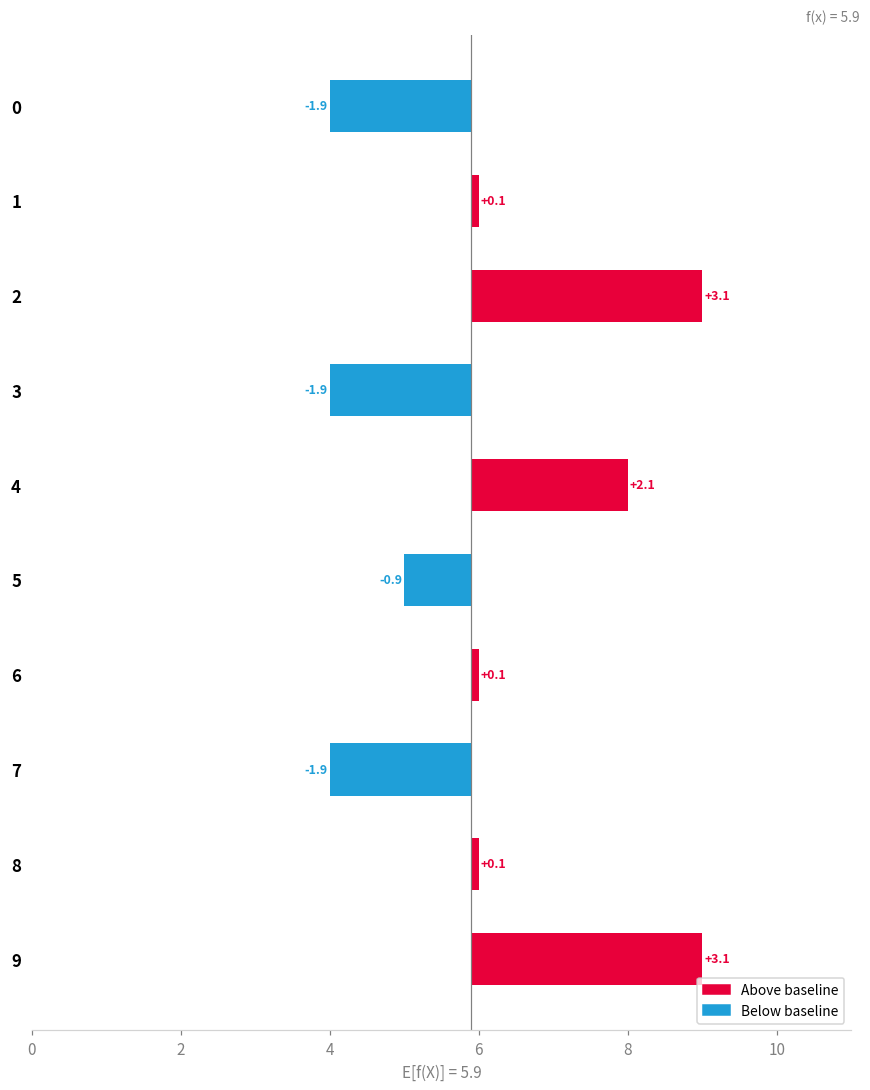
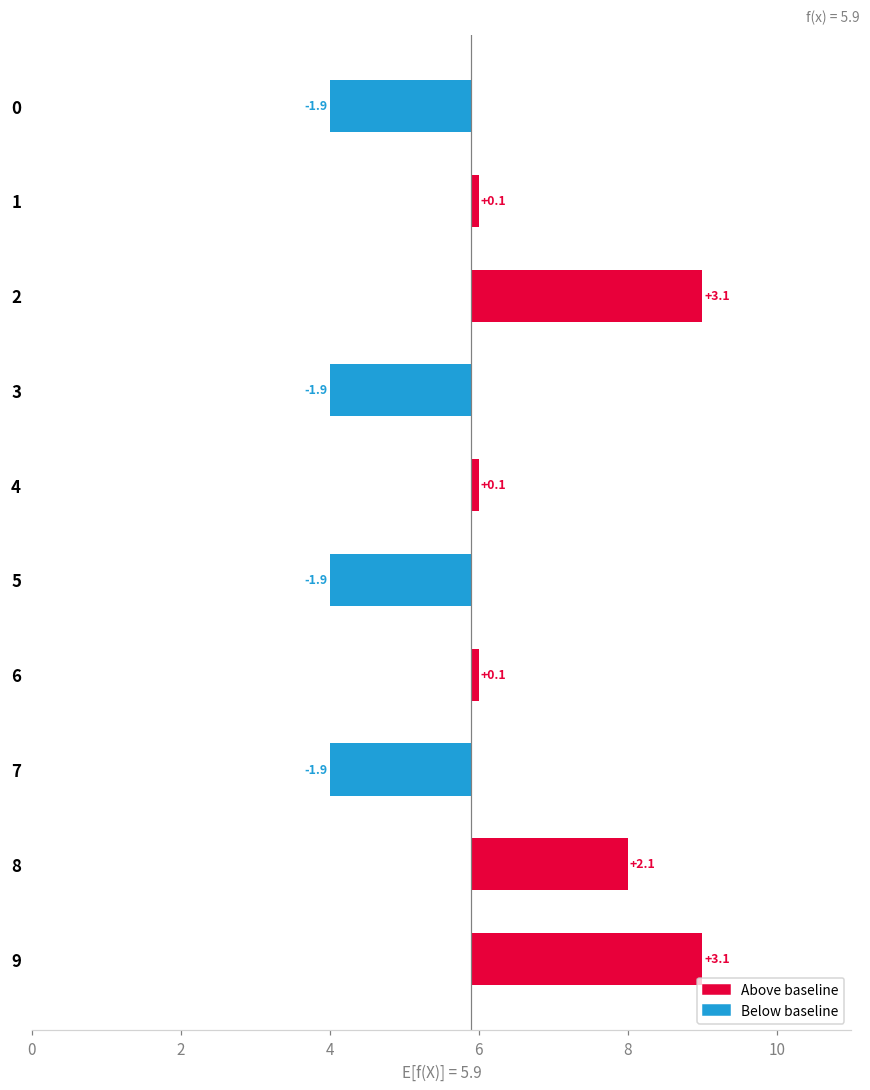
4: +2.1 -> +0.1
5: -0.9 -> -1.9
8: +0.1 -> +2.1
